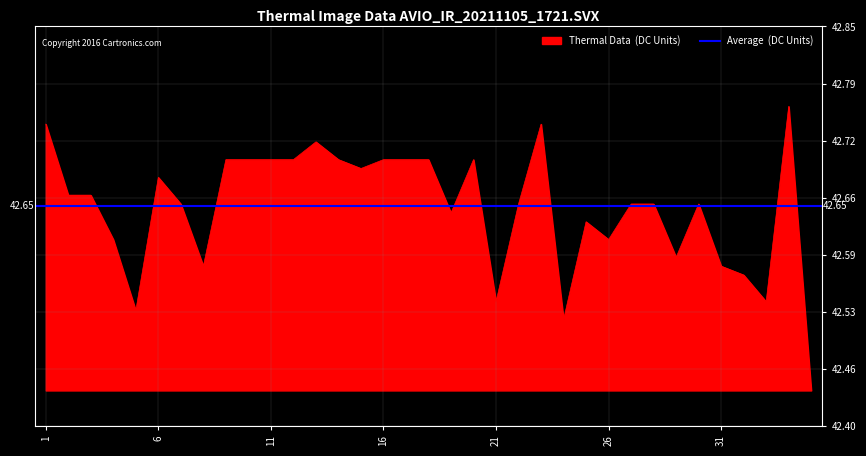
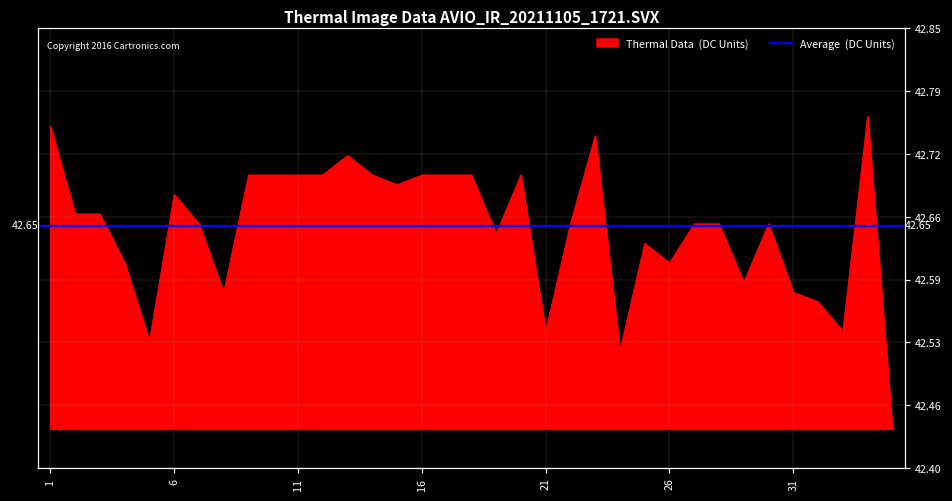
1: 42.74 -> 42.75
